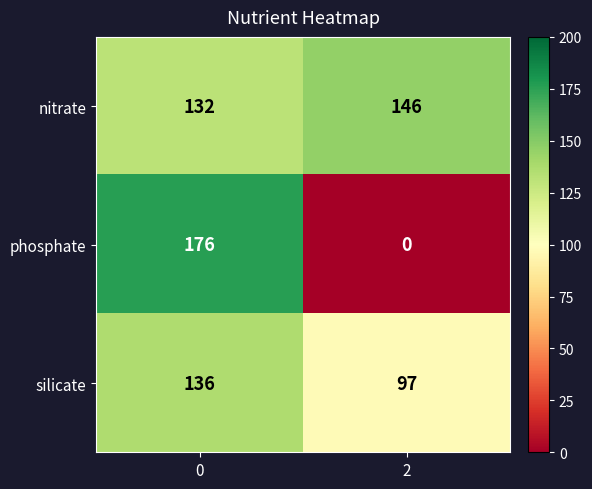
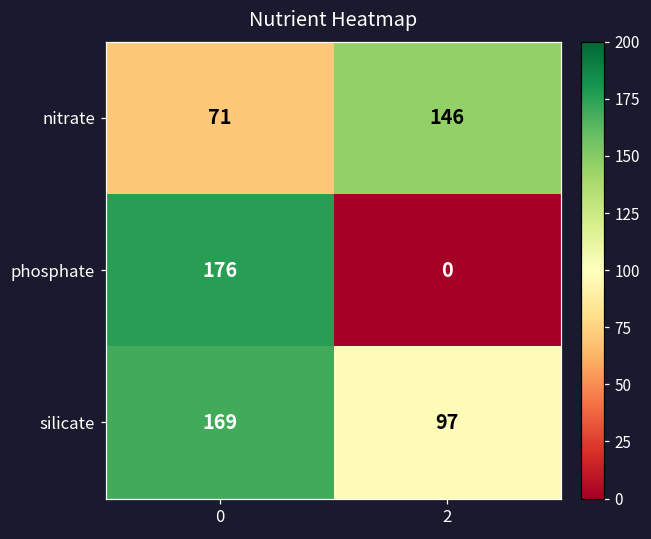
nitrate, 0: 132 -> 71
silicate, 0: 136 -> 169
